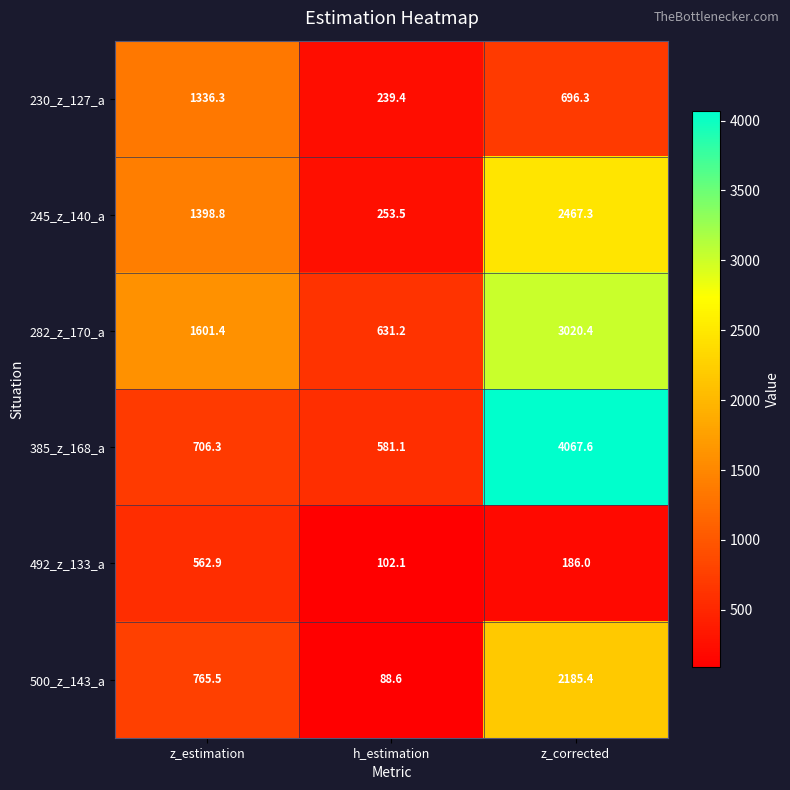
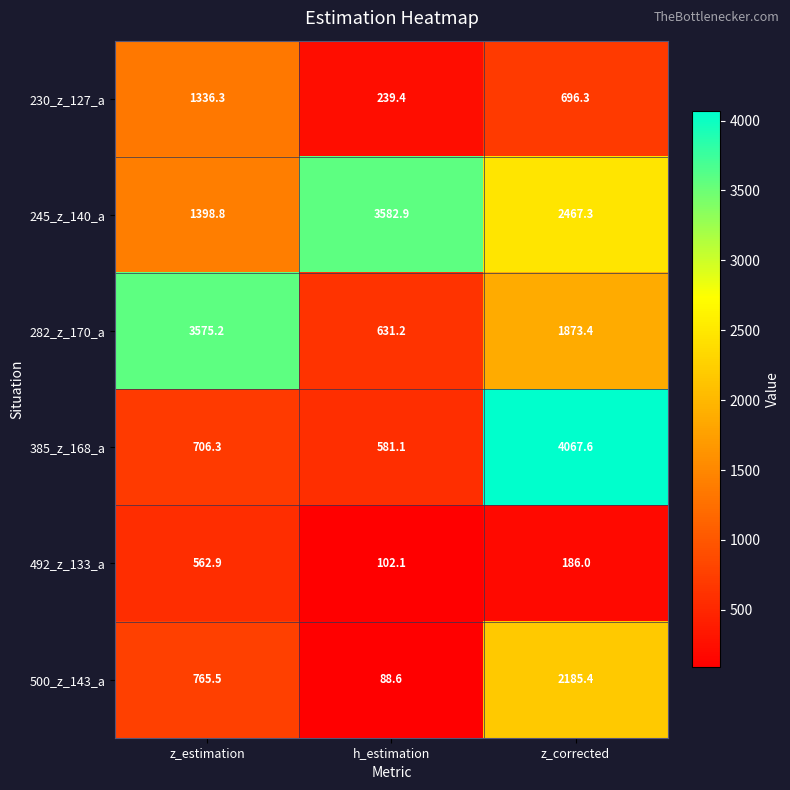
245_z_140_a, h_estimation: 253.5 -> 3582.9
282_z_170_a, z_estimation: 1601.4 -> 3575.2
282_z_170_a, z_corrected: 3020.4 -> 1873.4
